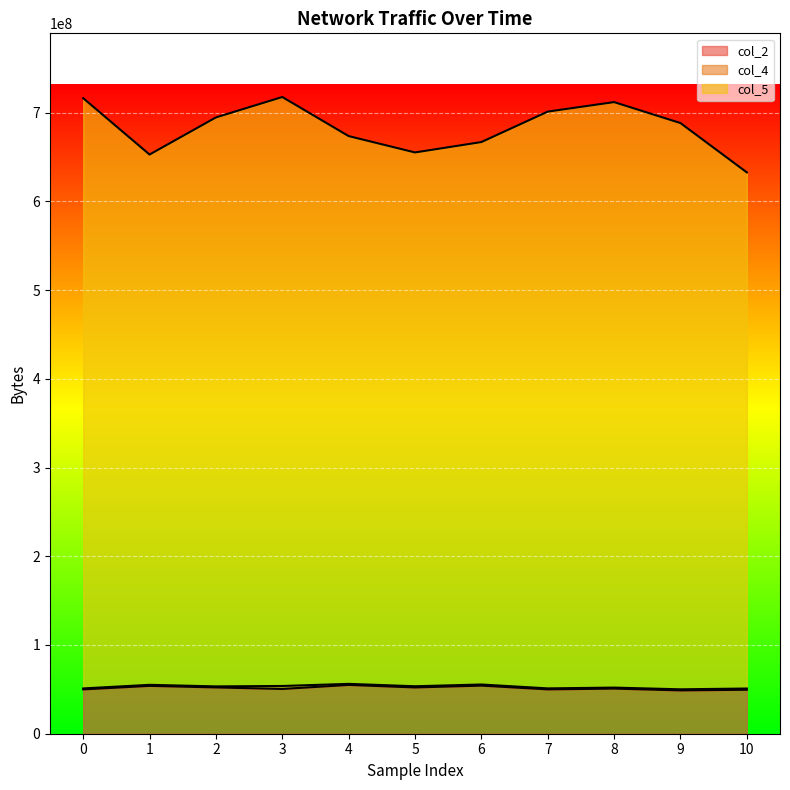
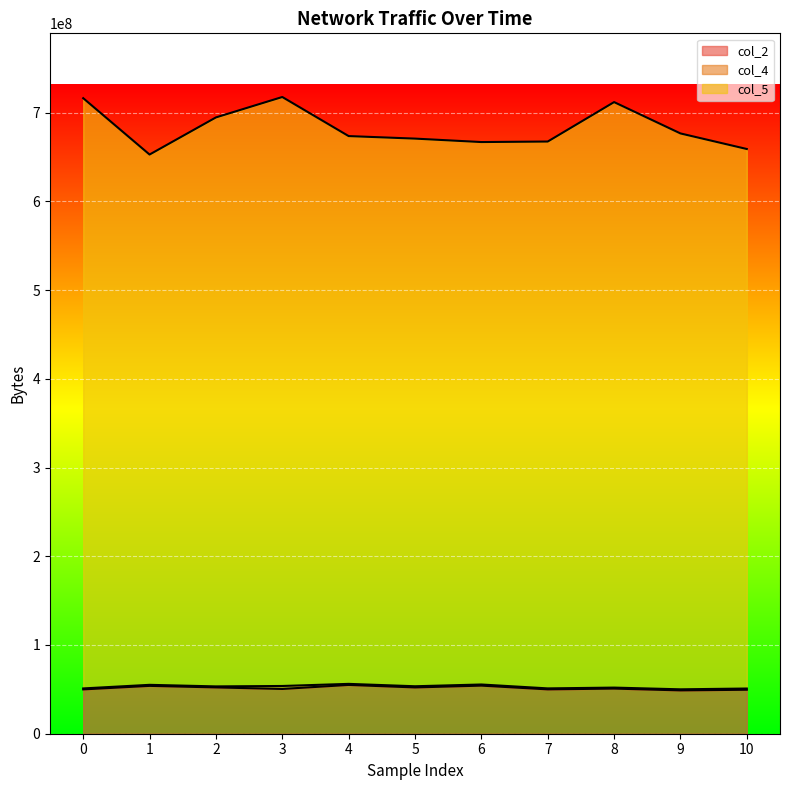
col_5, 5: 600000000 -> 620000000
col_5, 7: 650000000 -> 620000000
col_5, 9: 640000000 -> 630000000
col_5, 10: 580000000 -> 610000000
